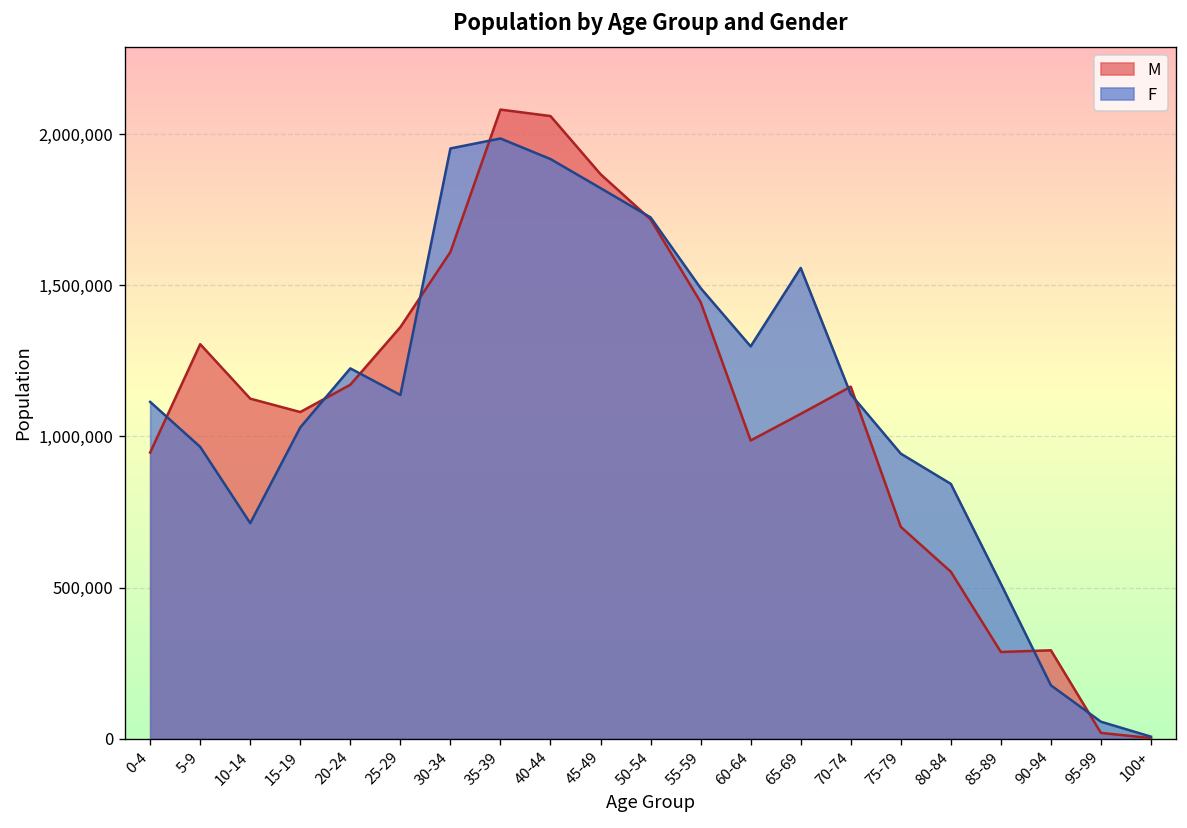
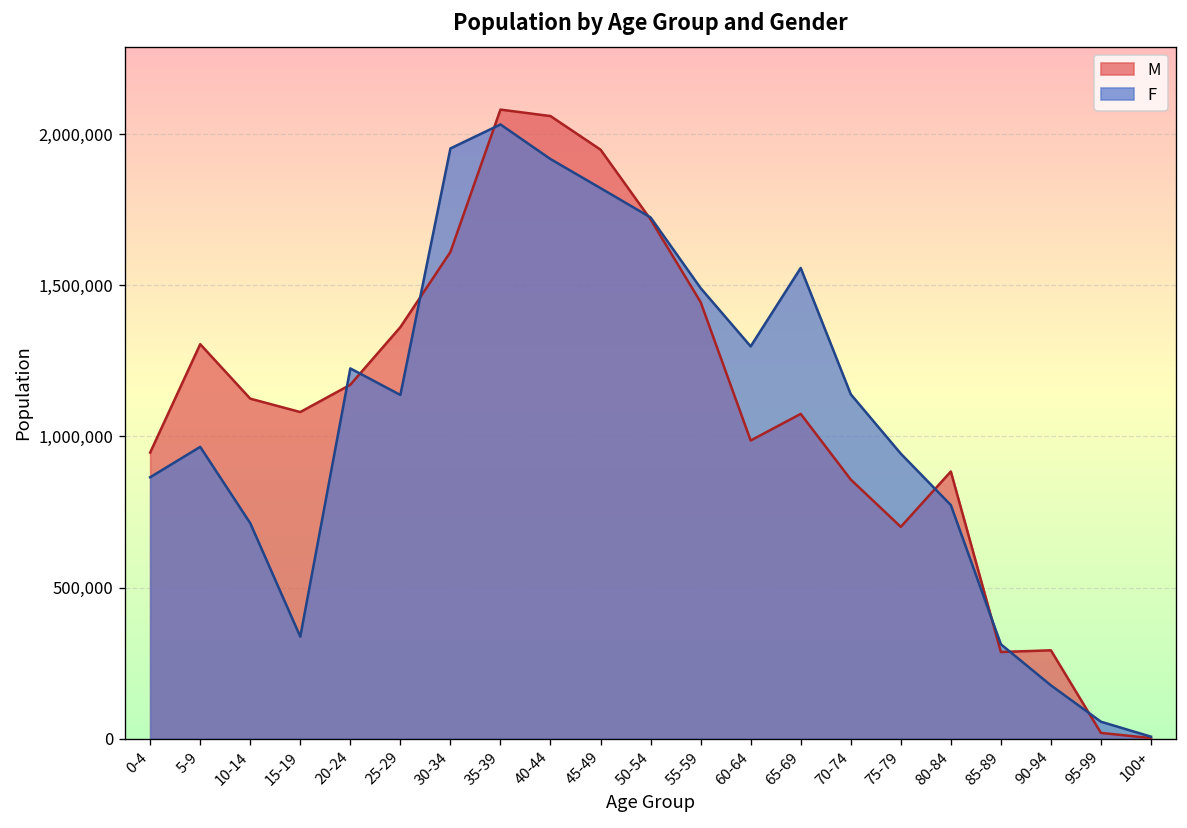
F, 0-4: 1,110,000 -> 860,000
F, 15-19: 1,030,000 -> 340,000
F, 35-39: 1,990,000 -> 2,030,000
M, 45-49: 1,870,000 -> 1,950,000
M, 70-74: 1,160,000 -> 860,000
M, 80-84: 550,000 -> 880,000
F, 80-84: 840,000 -> 770,000
F, 85-89: 510,000 -> 310,000
